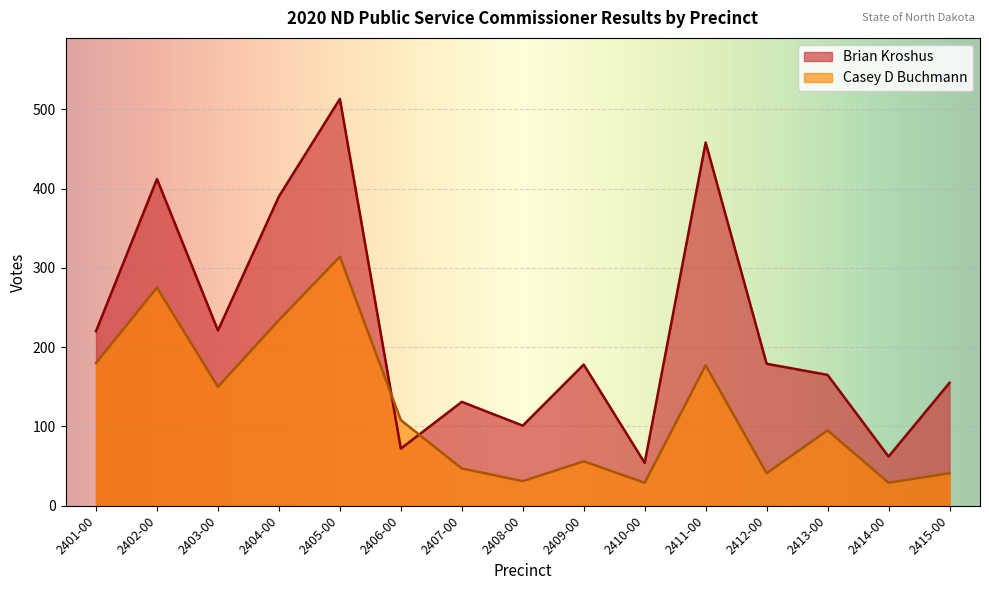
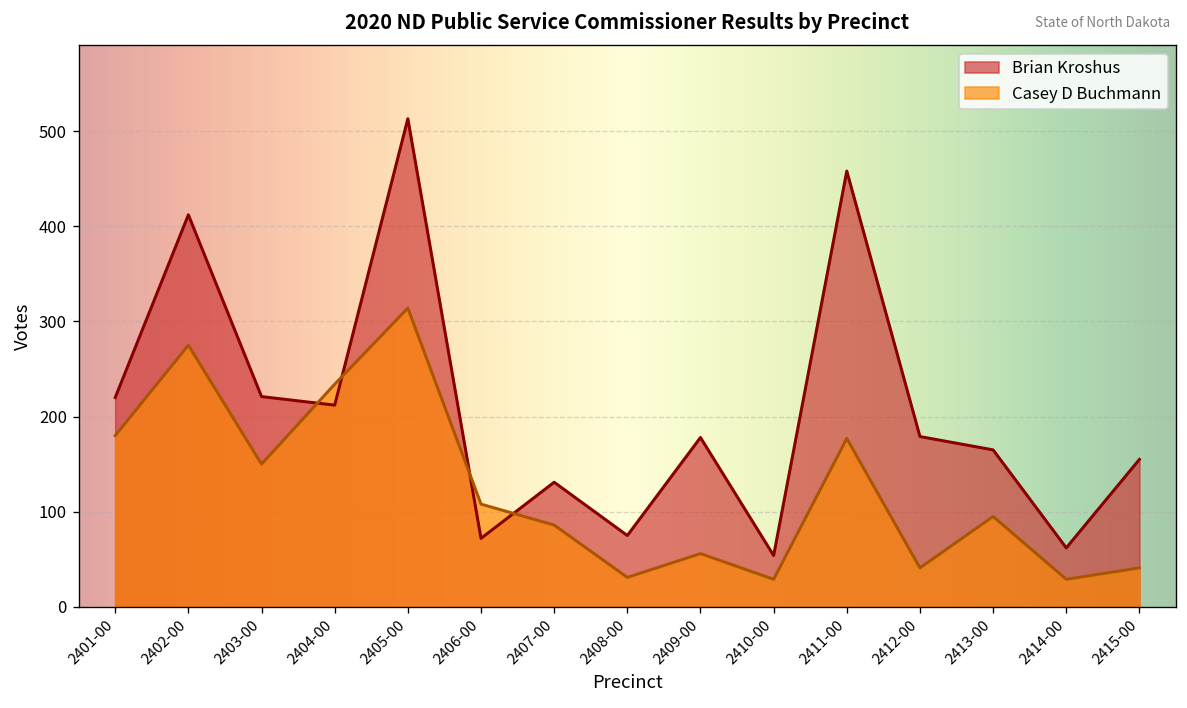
Brian Kroshus, 2404-00: 390 -> 210
Casey D Buchmann, 2407-00: 50 -> 90
Brian Kroshus, 2408-00: 100 -> 80
